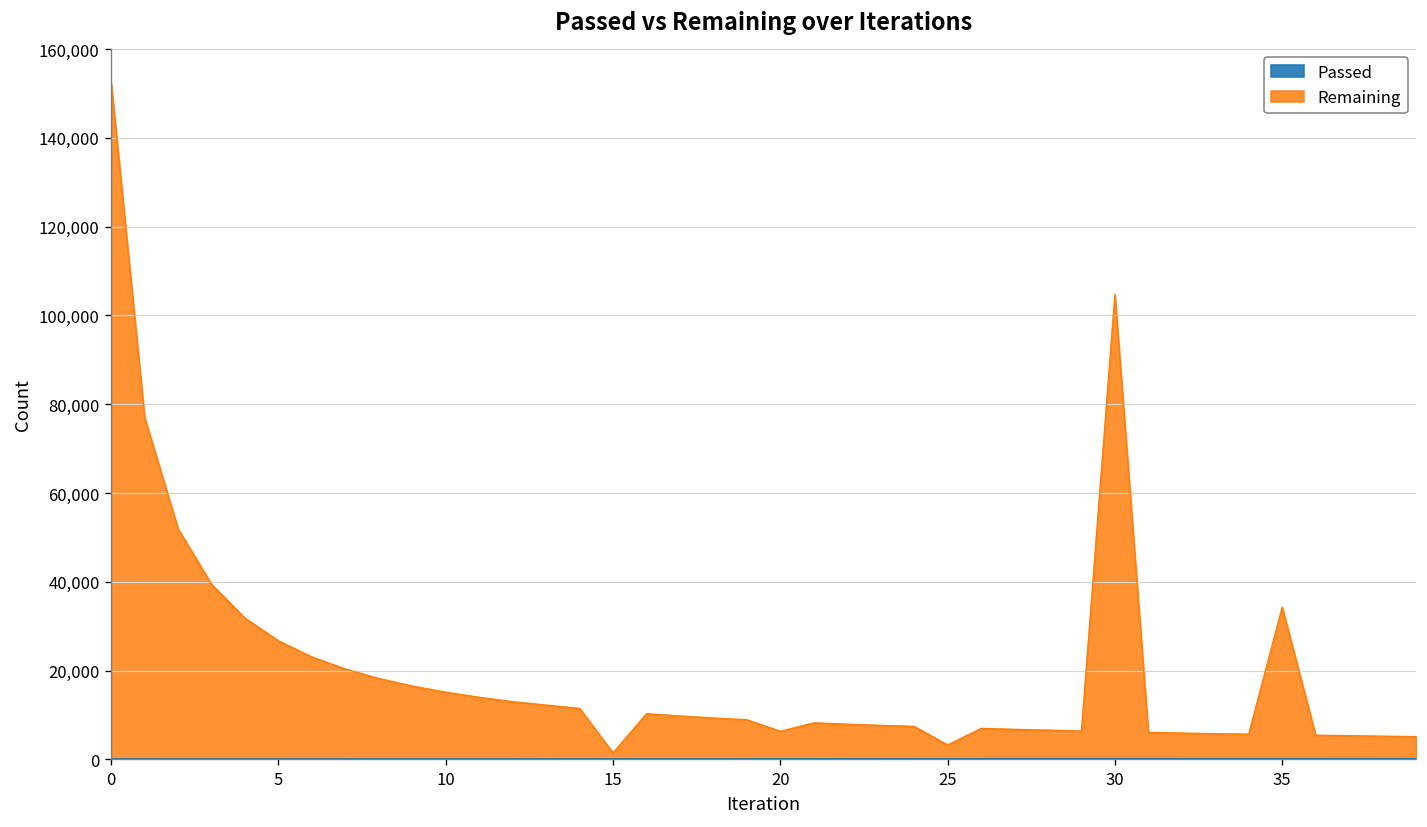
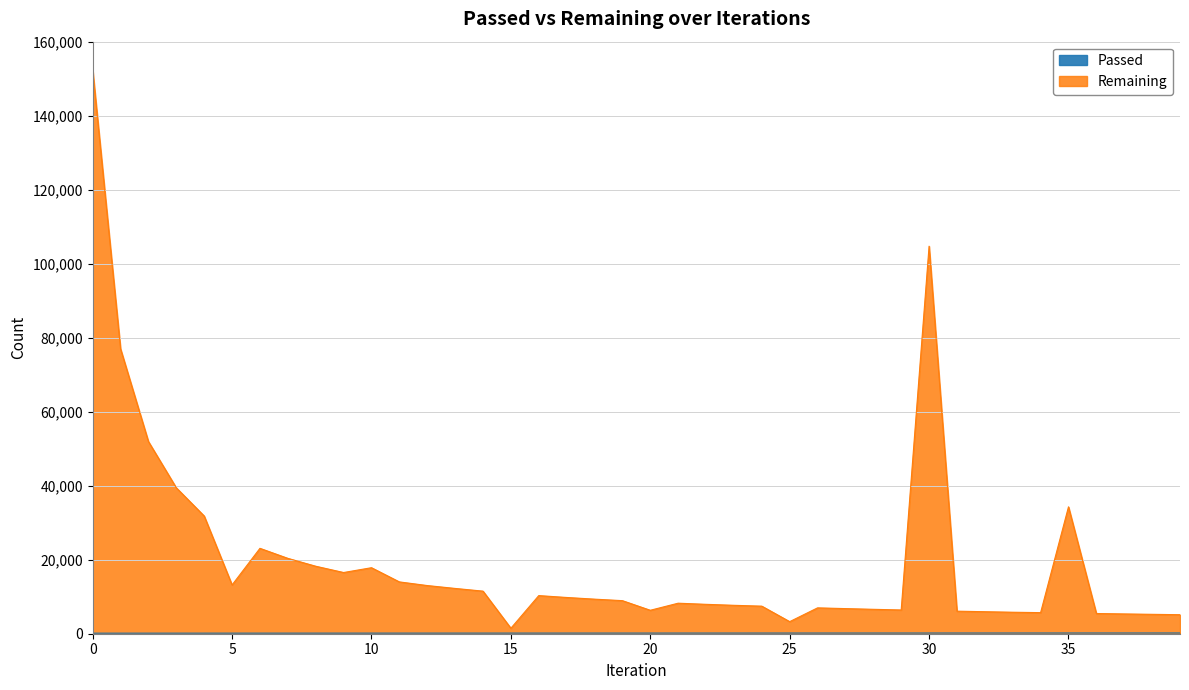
Remaining, 5: 27,000 -> 13,000
Remaining, 10: 15,000 -> 18,000
